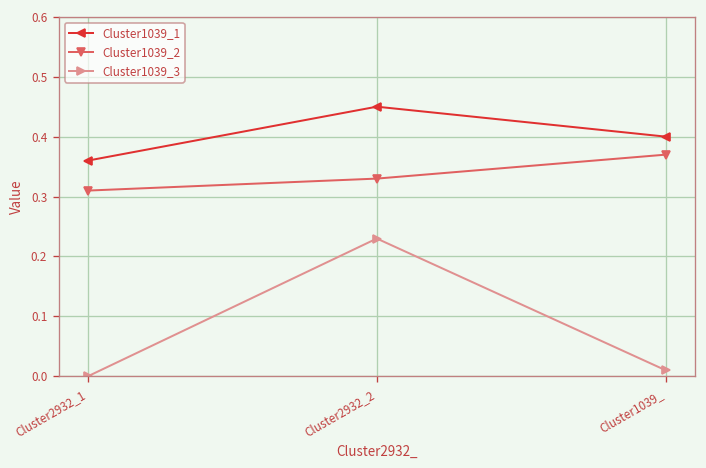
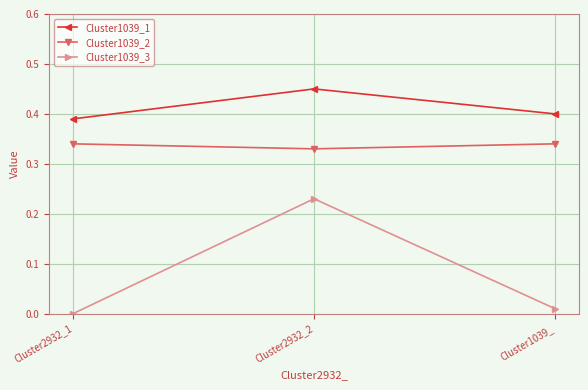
Cluster1039_1, Cluster2932_1: 0.36 -> 0.39
Cluster1039_2, Cluster2932_1: 0.31 -> 0.34
Cluster1039_2, Cluster1039_: 0.37 -> 0.34
